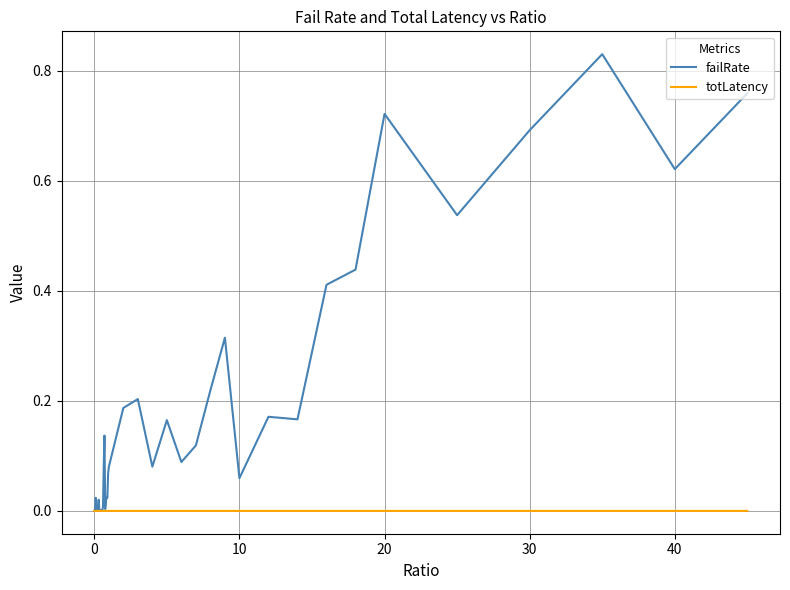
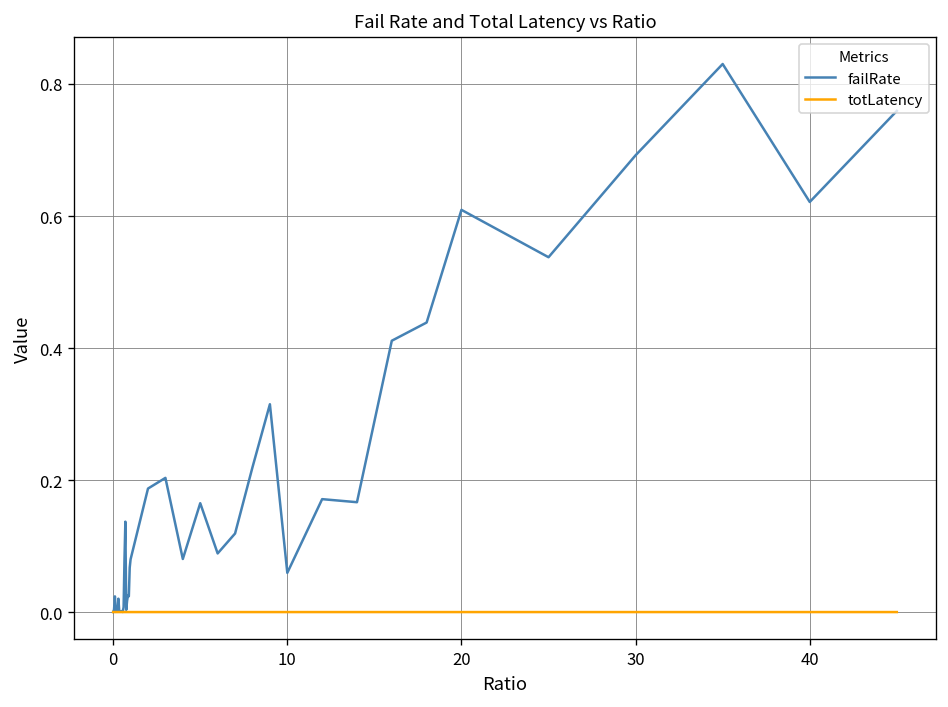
failRate, 20: 0.72 -> 0.61
